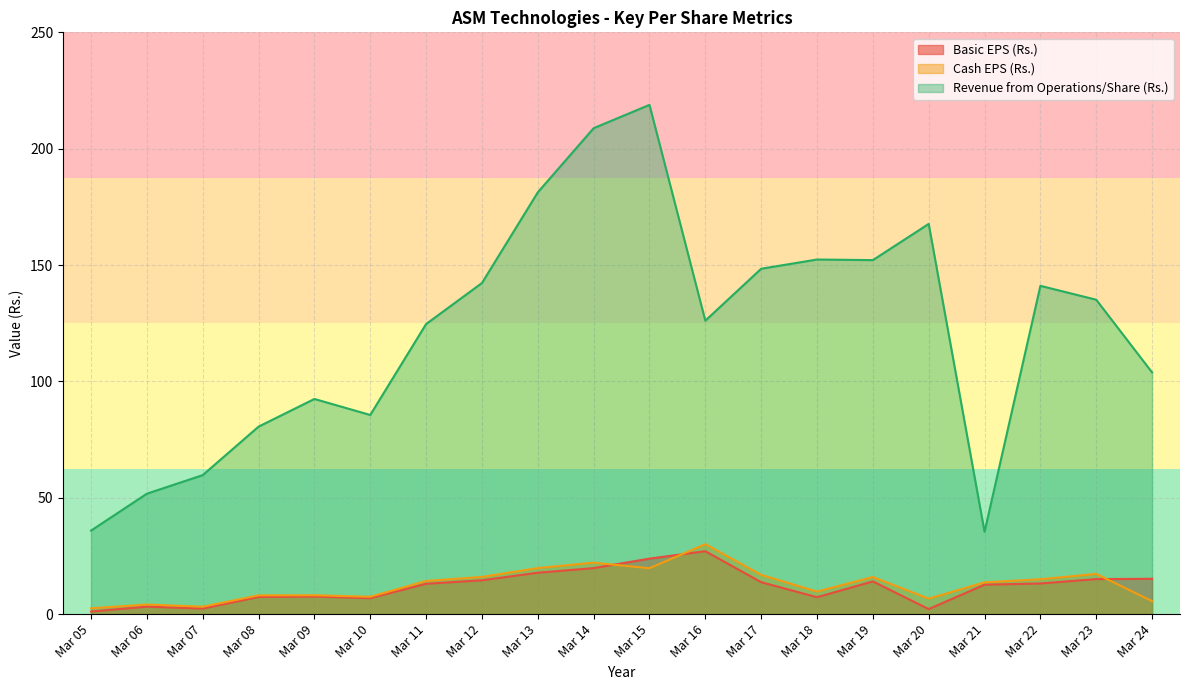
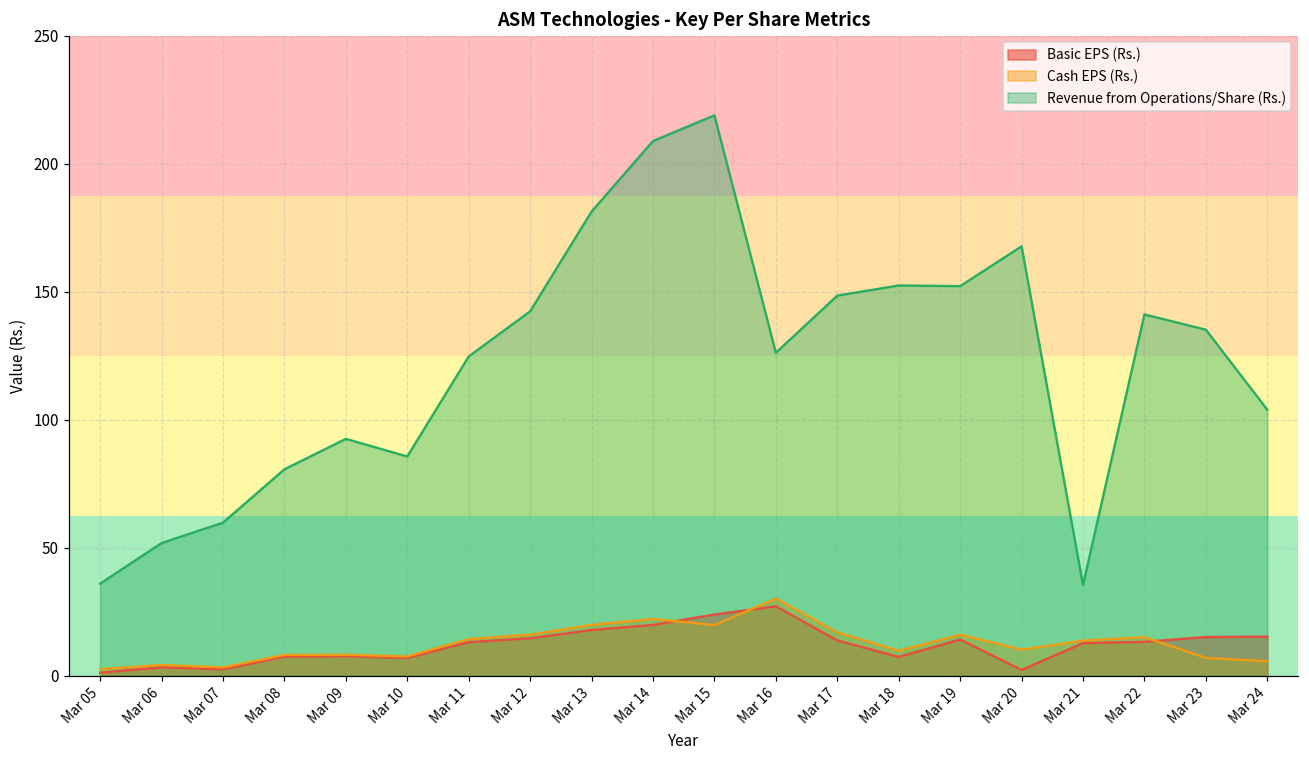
Cash EPS (Rs.), Mar 20: 7 -> 10
Cash EPS (Rs.), Mar 23: 17 -> 7
